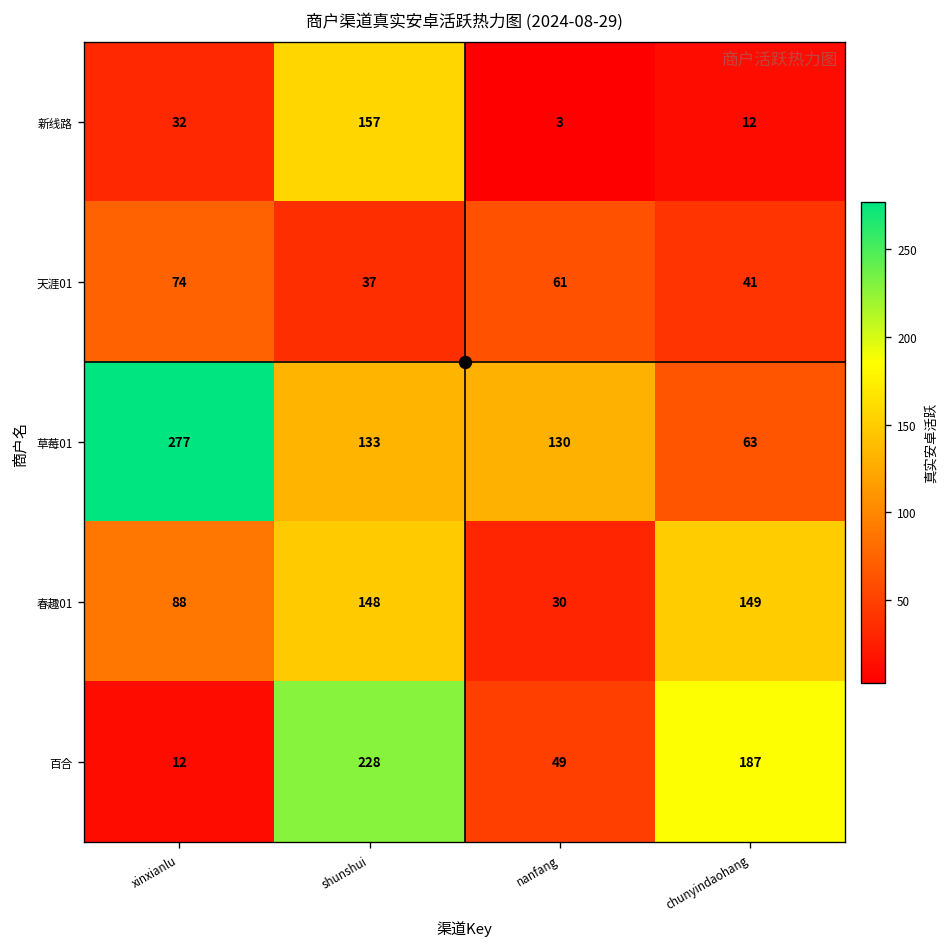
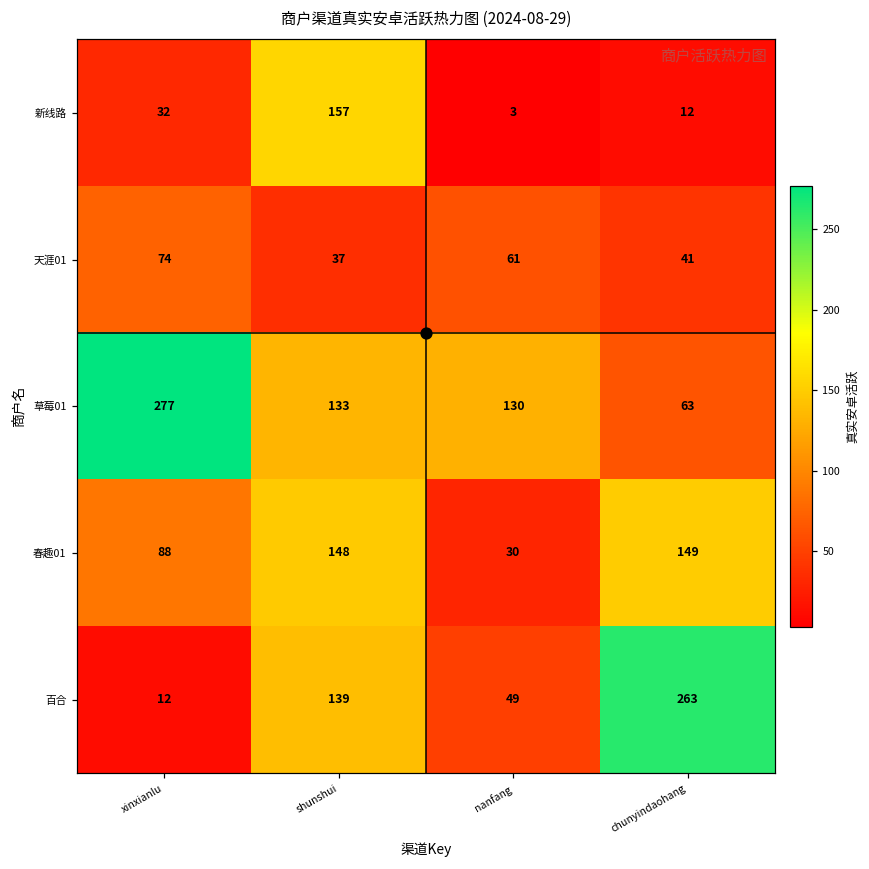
百合, shunshui: 228 -> 139
百合, chunyindaohang: 187 -> 263
